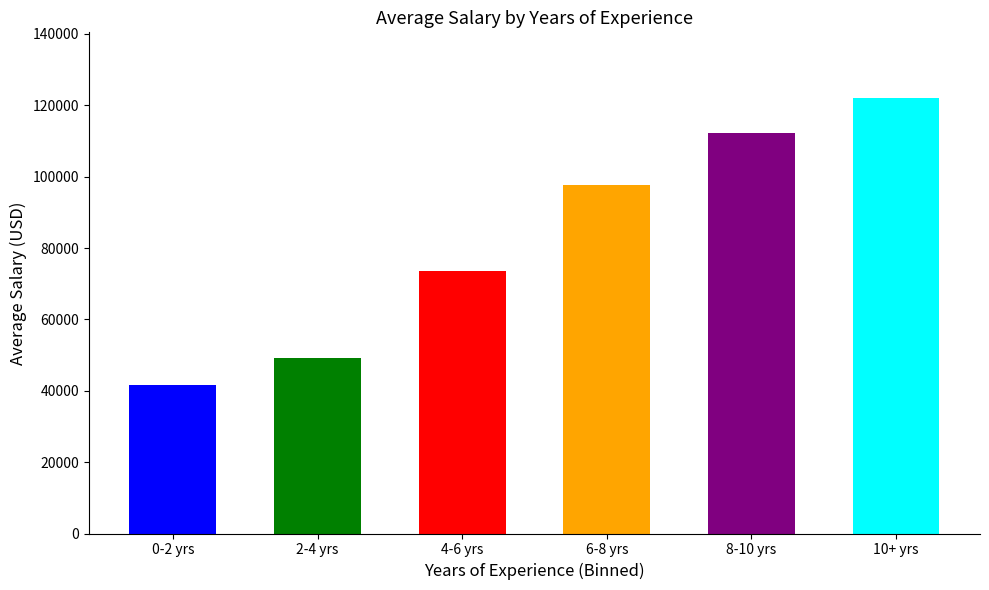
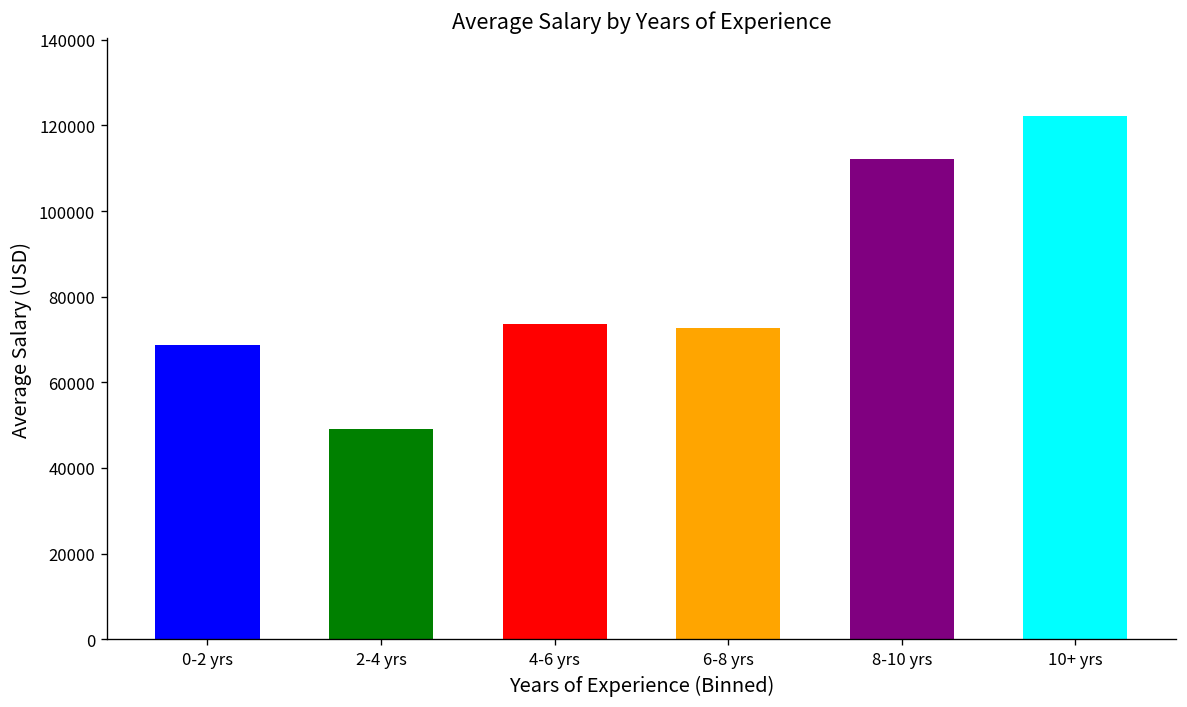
0-2 yrs: 42000 -> 69000
6-8 yrs: 98000 -> 73000
